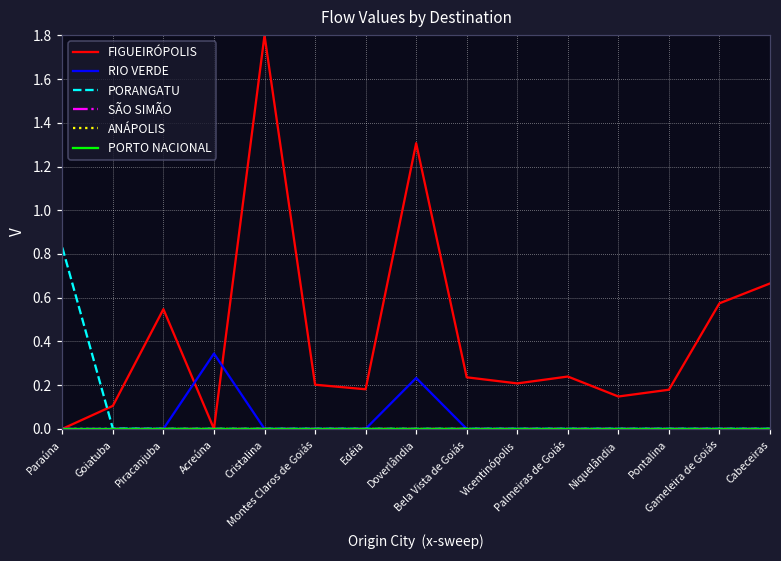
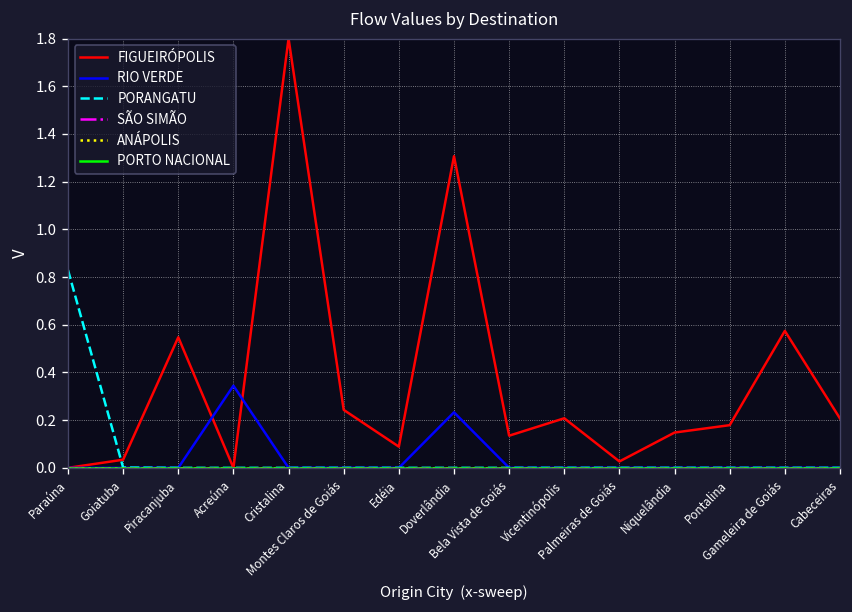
FIGUEIRÓPOLIS, Goiatuba: 0.11 -> 0.03
FIGUEIRÓPOLIS, Montes Claros de Goiás: 0.20 -> 0.24
FIGUEIRÓPOLIS, Edéia: 0.18 -> 0.09
FIGUEIRÓPOLIS, Bela Vista de Goiás: 0.24 -> 0.13
FIGUEIRÓPOLIS, Palmeiras de Goiás: 0.24 -> 0.03
FIGUEIRÓPOLIS, Cabeceiras: 0.67 -> 0.21
